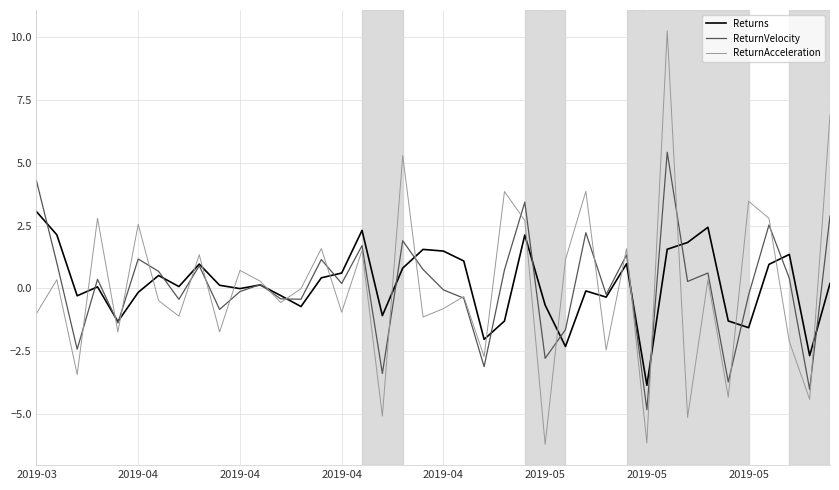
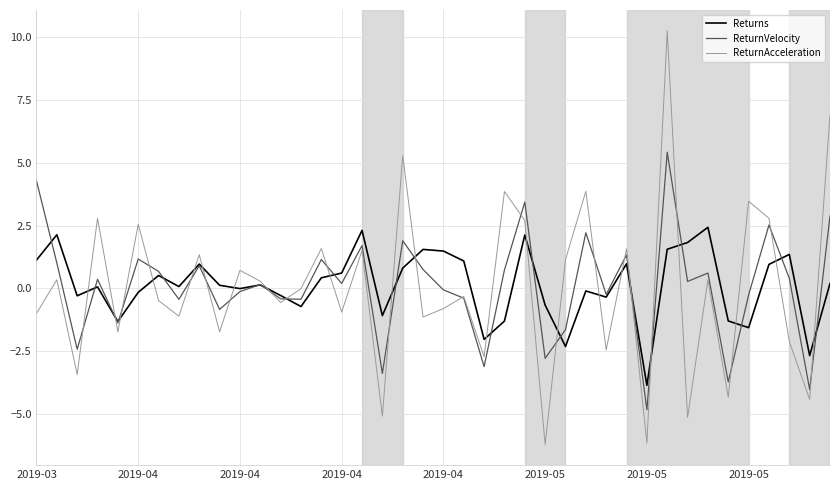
Returns, 2019-03: 3.1 -> 1.1
